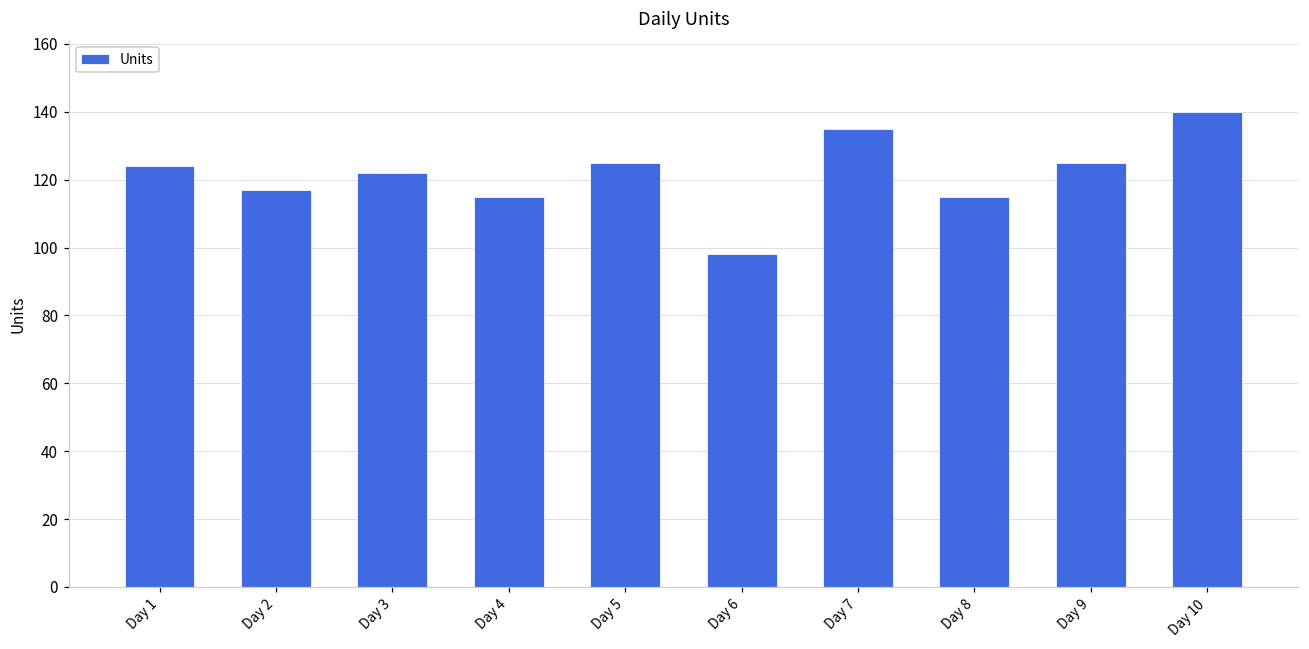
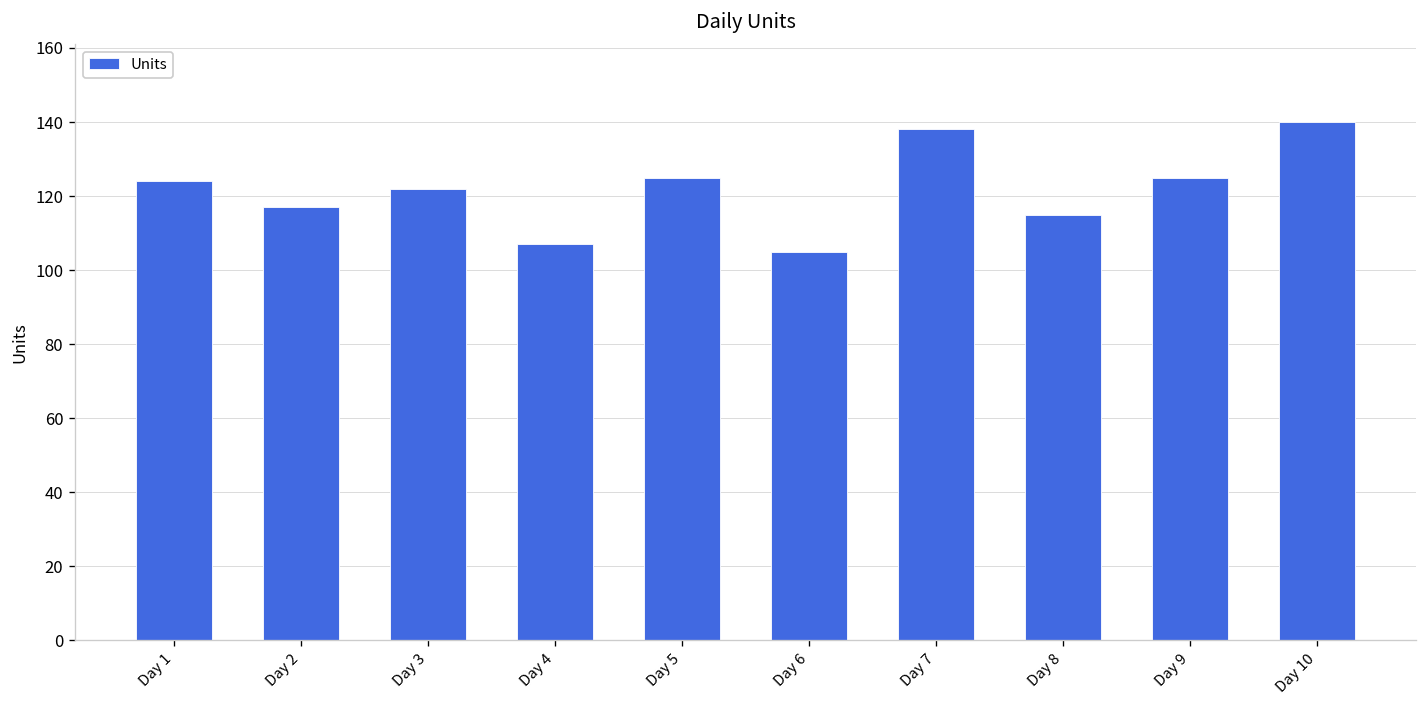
Day 4: 115 -> 107
Day 6: 98 -> 105
Day 7: 135 -> 138
